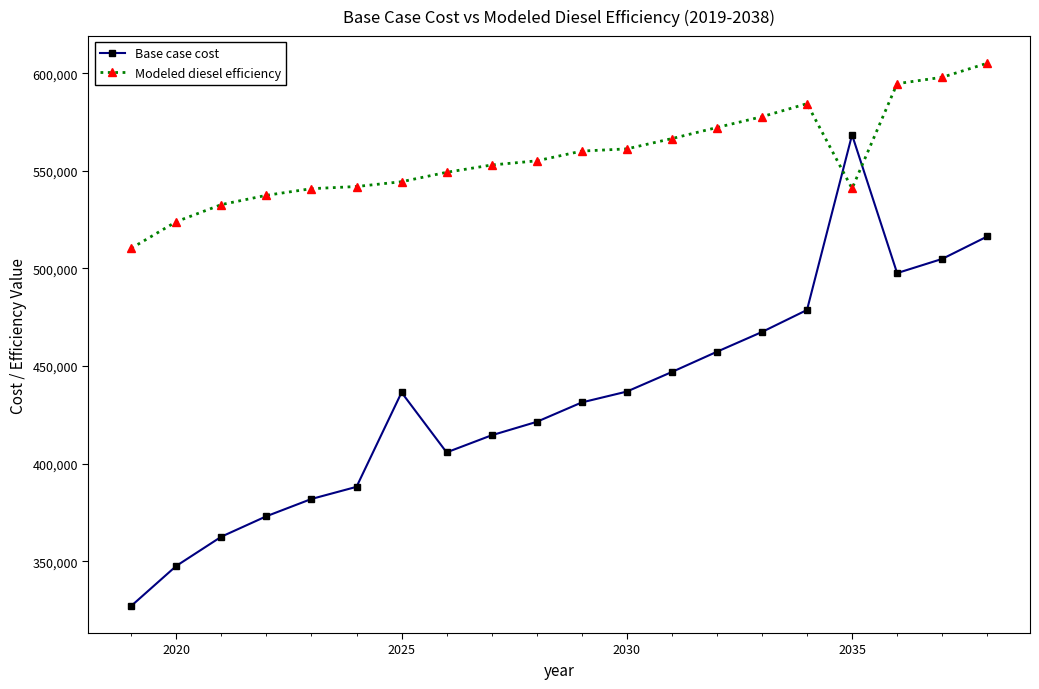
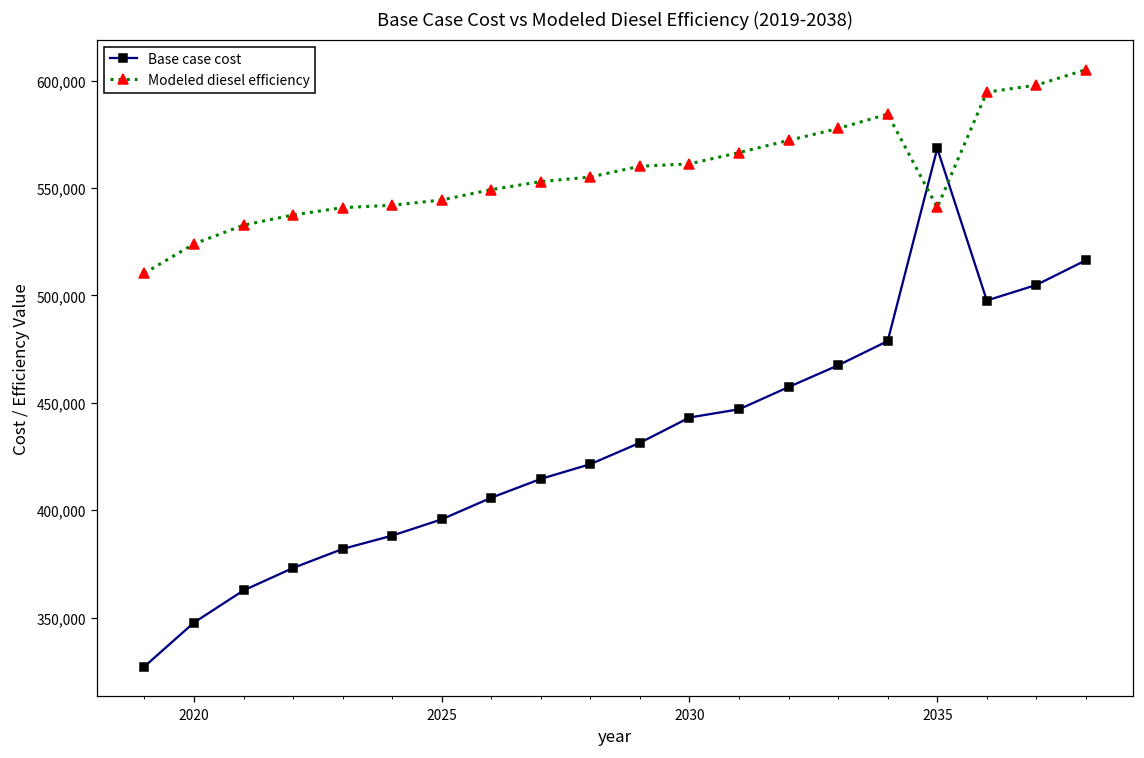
Base case cost, 2025: 436,000 -> 396,000
Base case cost, 2030: 437,000 -> 443,000
